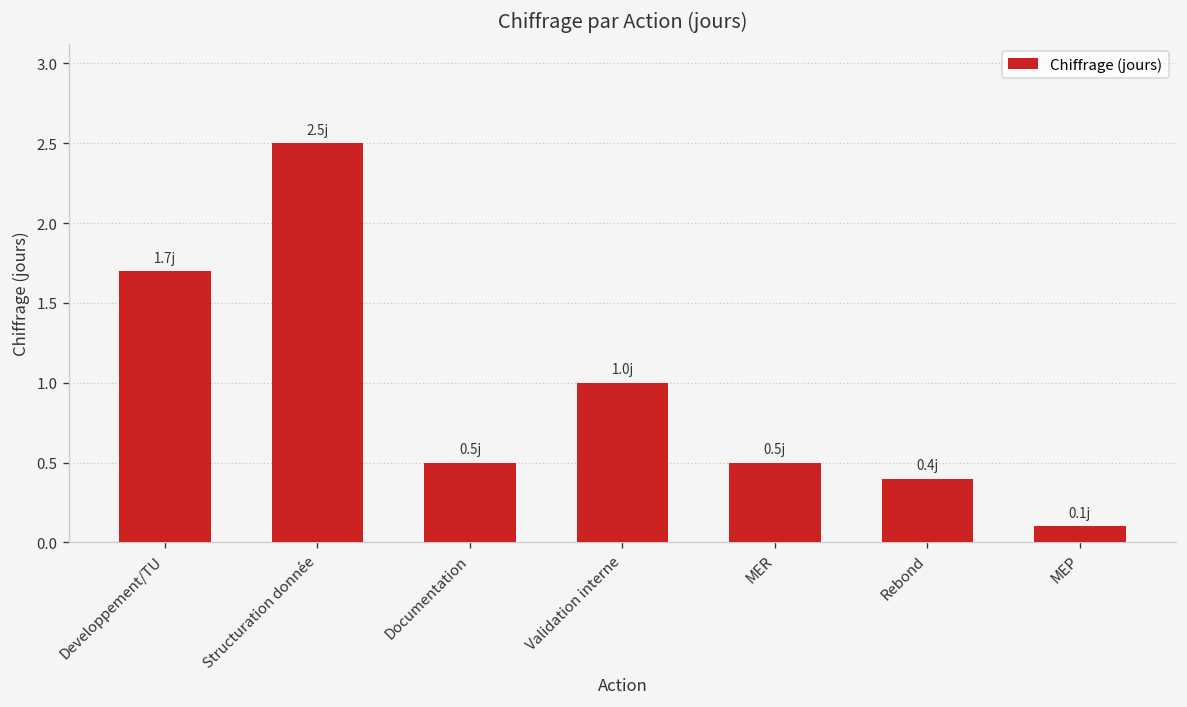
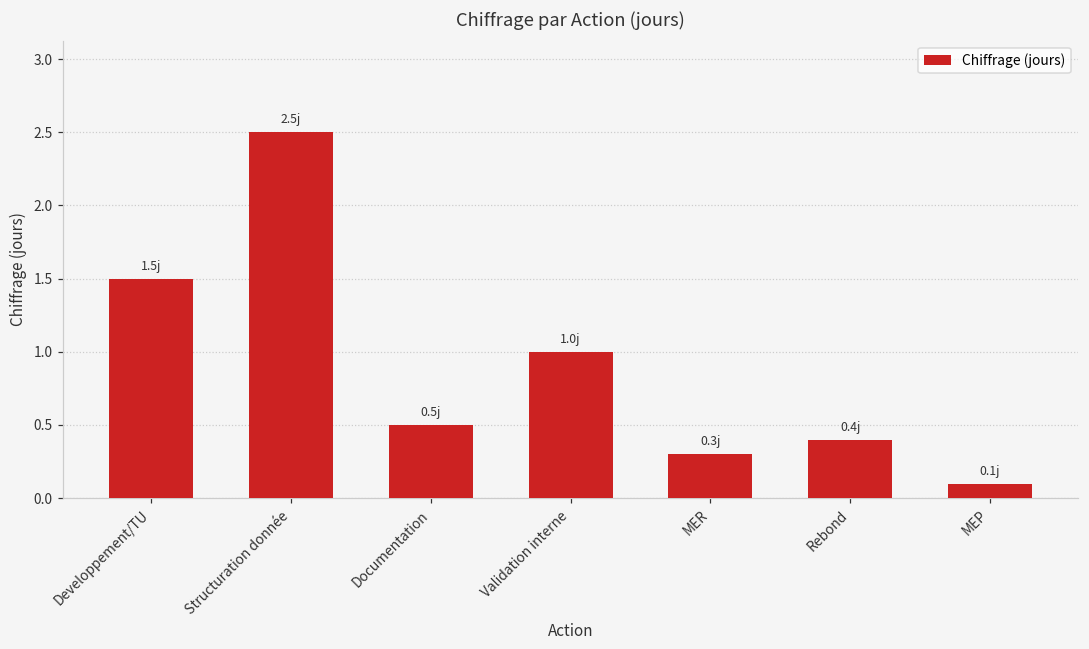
Developpement/TU: 1.7j -> 1.5j
MER: 0.5j -> 0.3j
